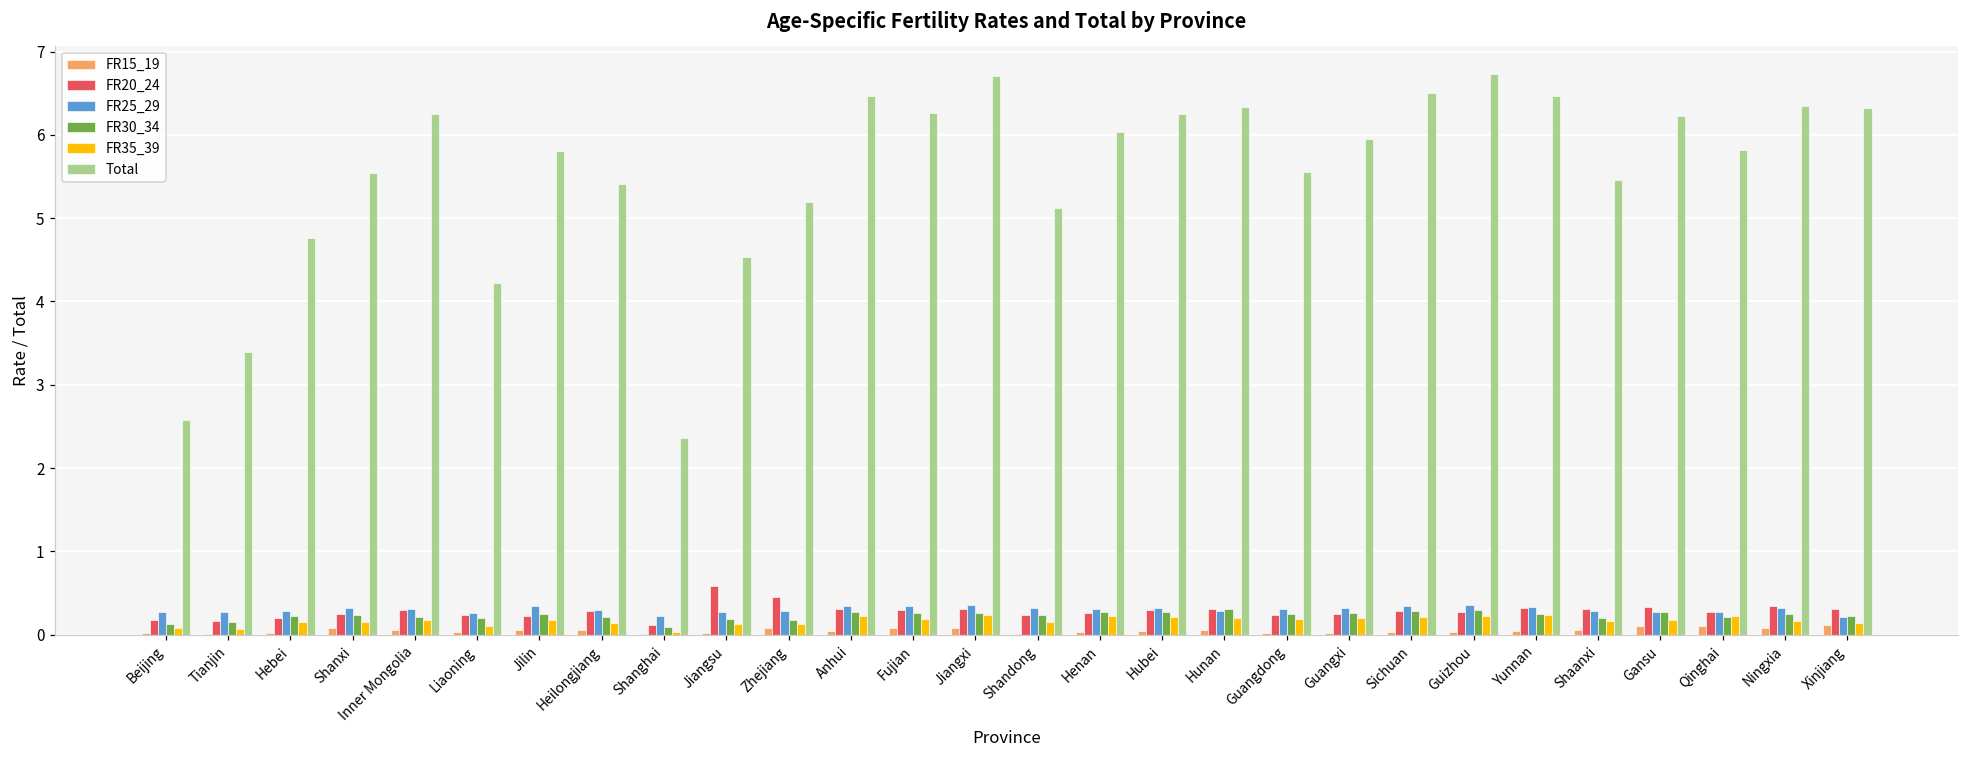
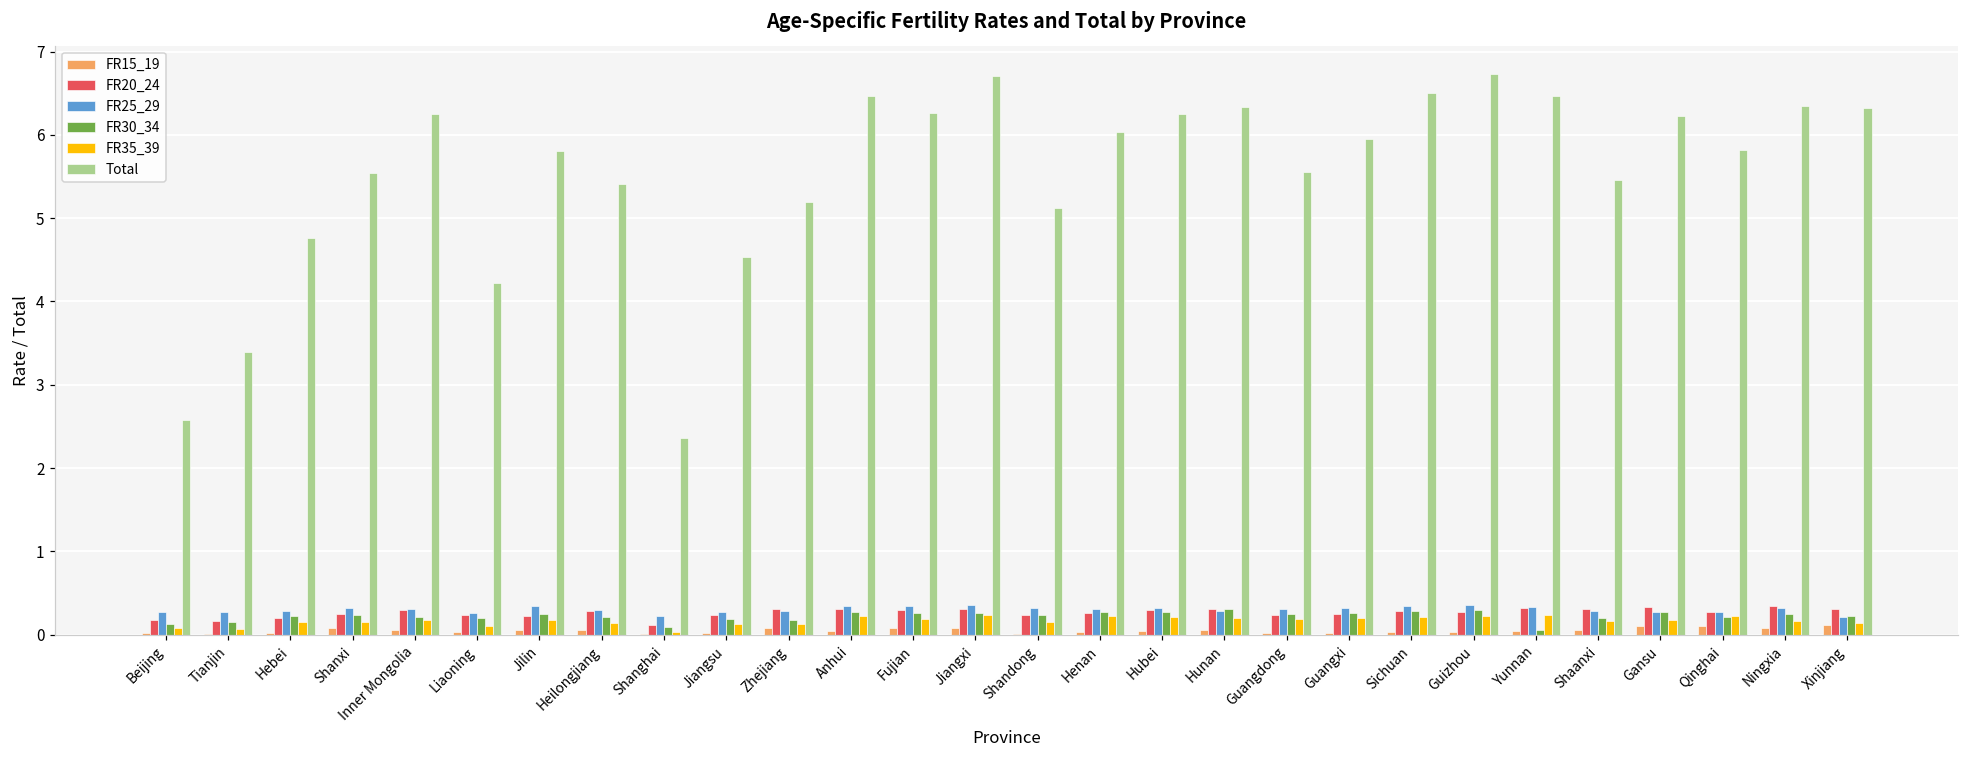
FR20_24, Jiangsu: 0.6 -> 0.2
FR20_24, Zhejiang: 0.4 -> 0.3
FR30_34, Yunnan: 0.2 -> 0.1
